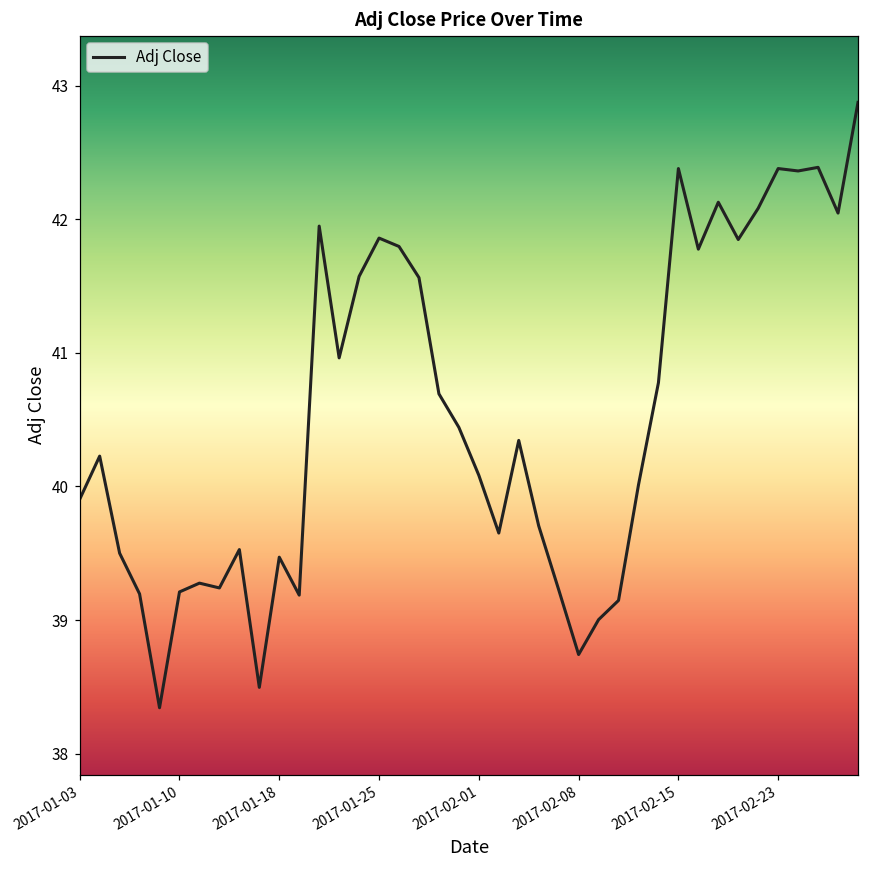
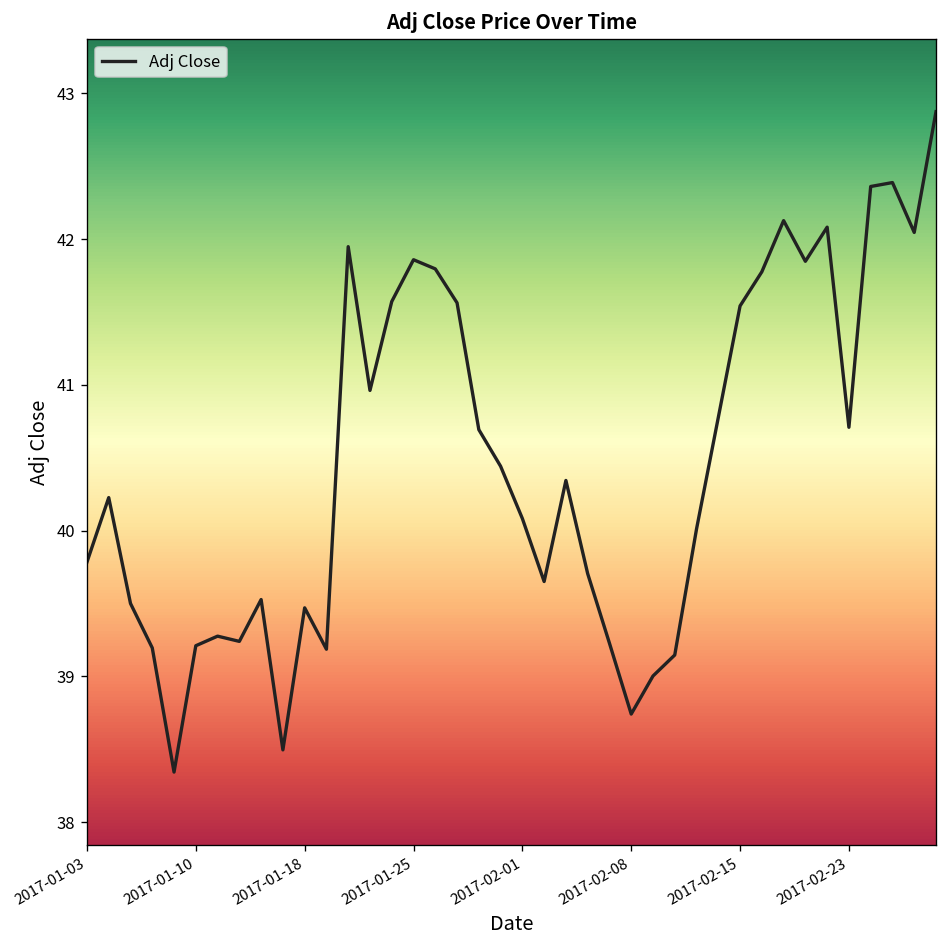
2017-01-03: 39.90 -> 39.78
2017-02-15: 42.38 -> 41.54
2017-02-23: 42.38 -> 40.71
